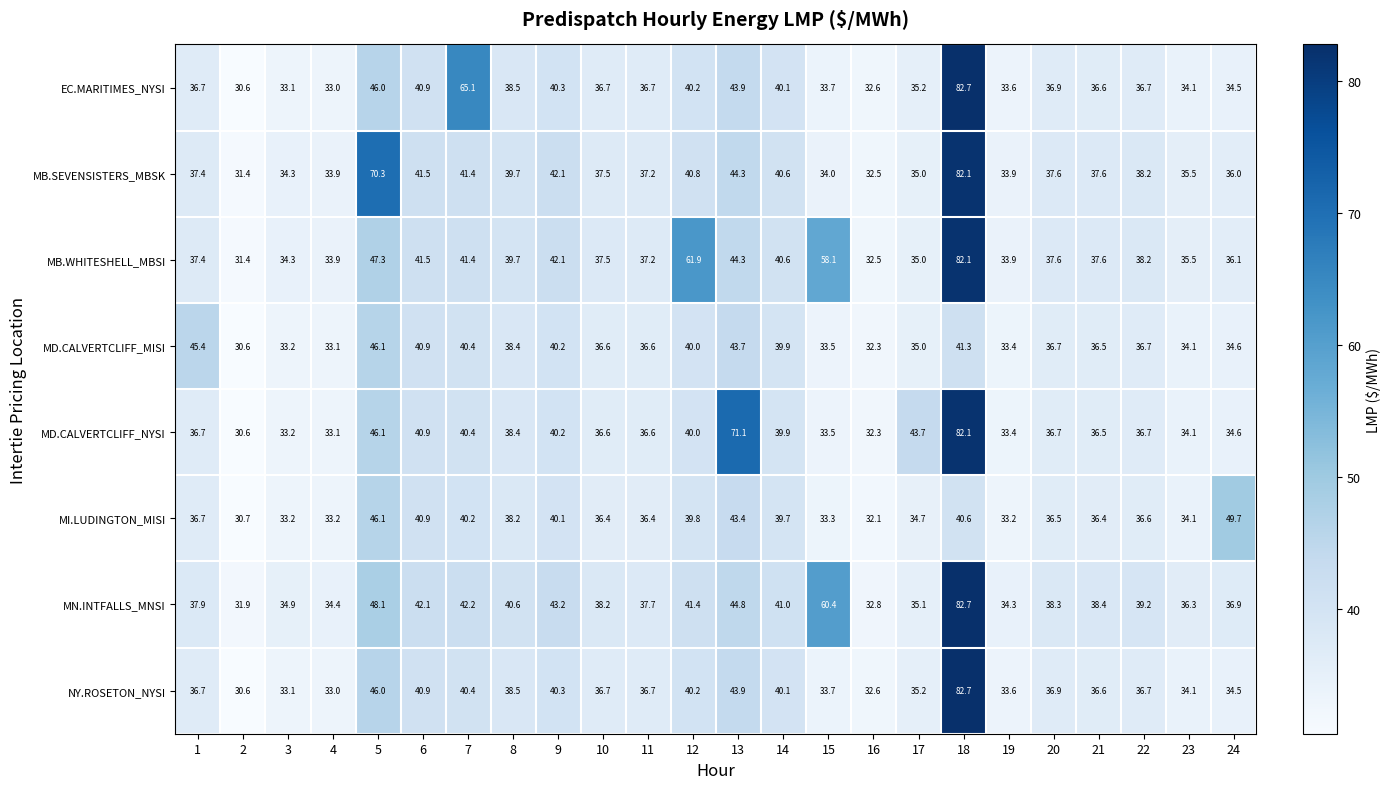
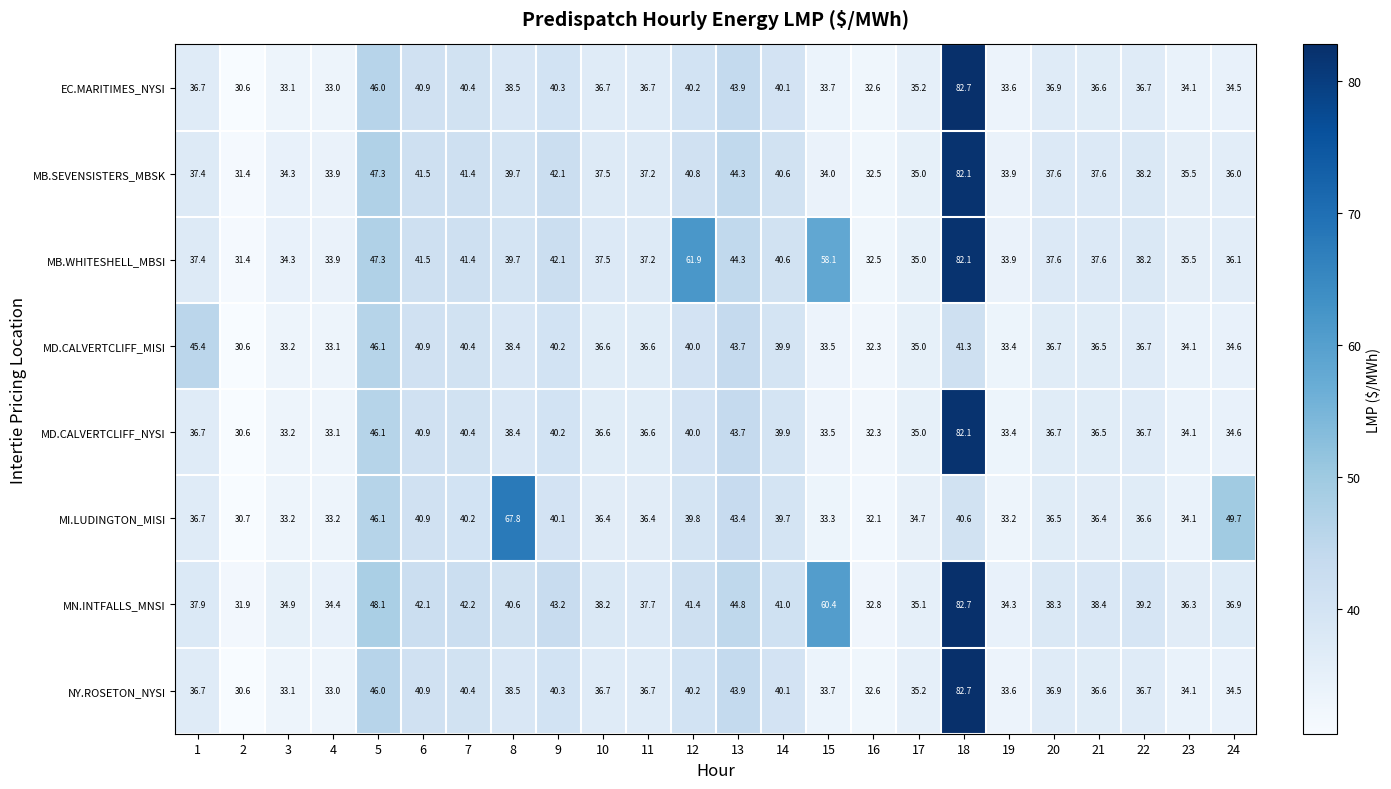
EC.MARITIMES_NYSI, 7: 65.1 -> 40.4
MB.SEVENSISTERS_MBSK, 5: 70.3 -> 47.3
MD.CALVERTCLIFF_NYSI, 13: 71.1 -> 43.7
MD.CALVERTCLIFF_NYSI, 17: 43.7 -> 35.0
MI.LUDINGTON_MISI, 8: 38.2 -> 67.8
